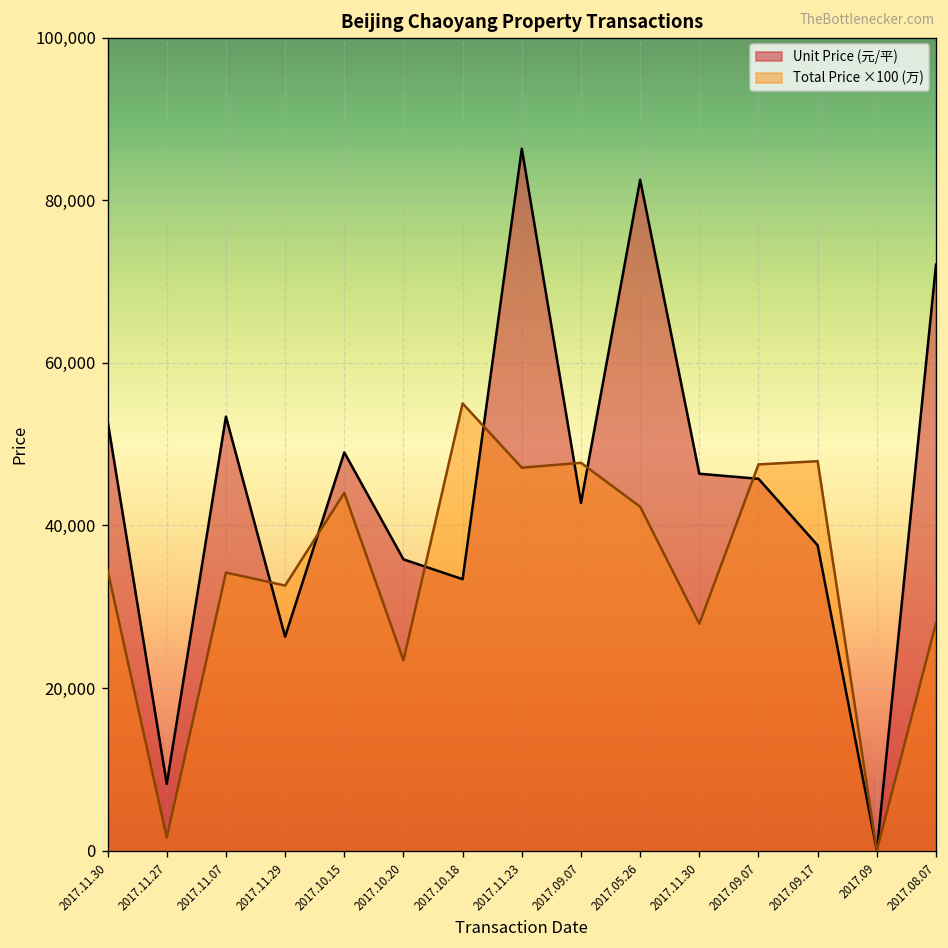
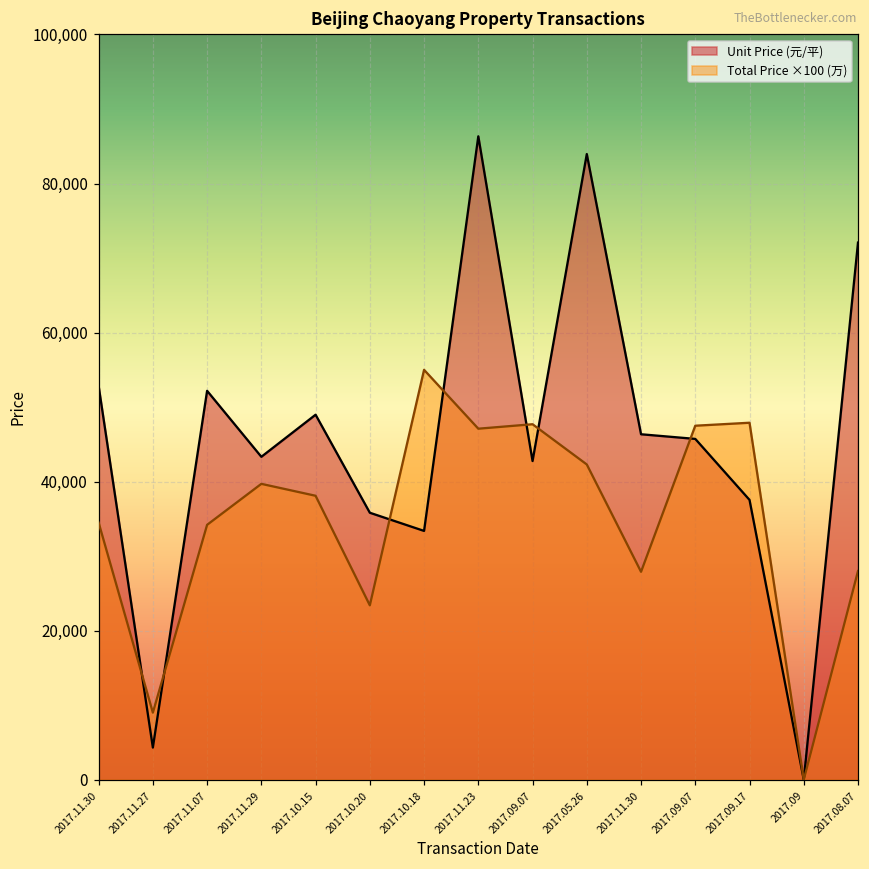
Unit Price (元/平), 2017.11.27: 8,000 -> 4,000
Total Price ×100 (万), 2017.11.27: 2,000 -> 9,000
Unit Price (元/平), 2017.11.07: 53,000 -> 52,000
Unit Price (元/平), 2017.11.29: 26,000 -> 43,000
Total Price ×100 (万), 2017.11.29: 33,000 -> 40,000
Total Price ×100 (万), 2017.10.15: 44,000 -> 38,000
Unit Price (元/平), 2017.05.26: 83,000 -> 84,000
